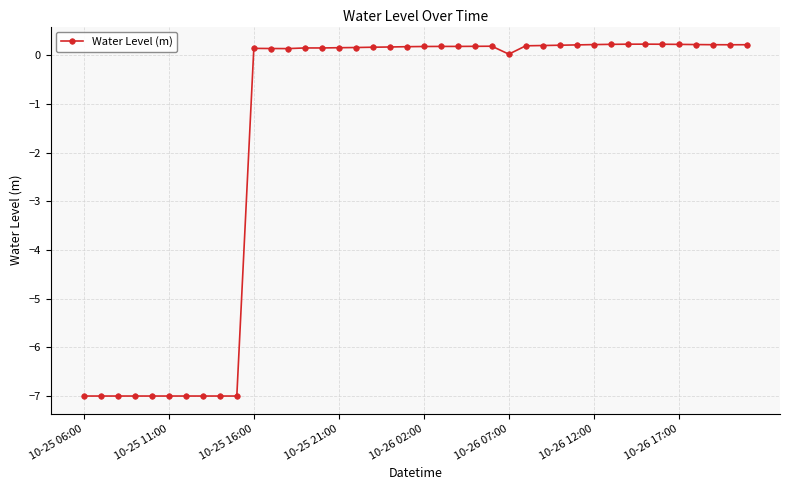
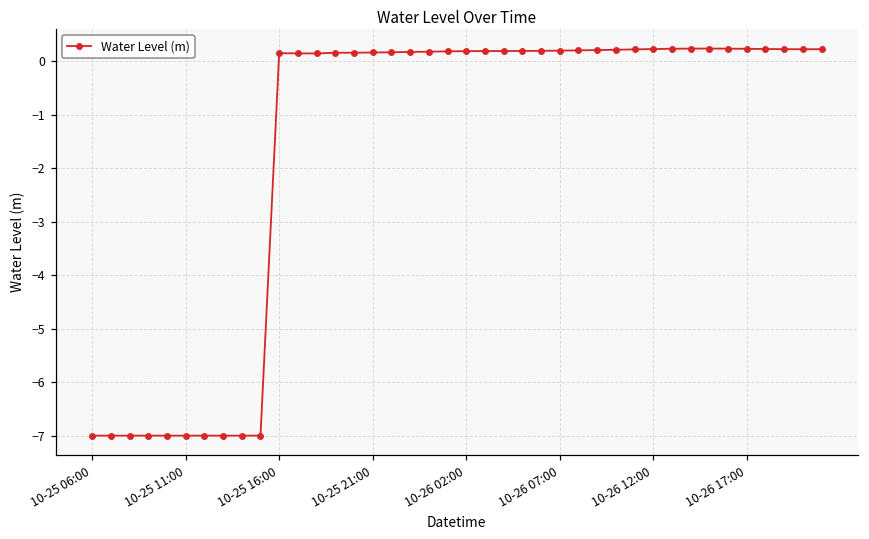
10-26 07:00: 0.0 -> 0.2
